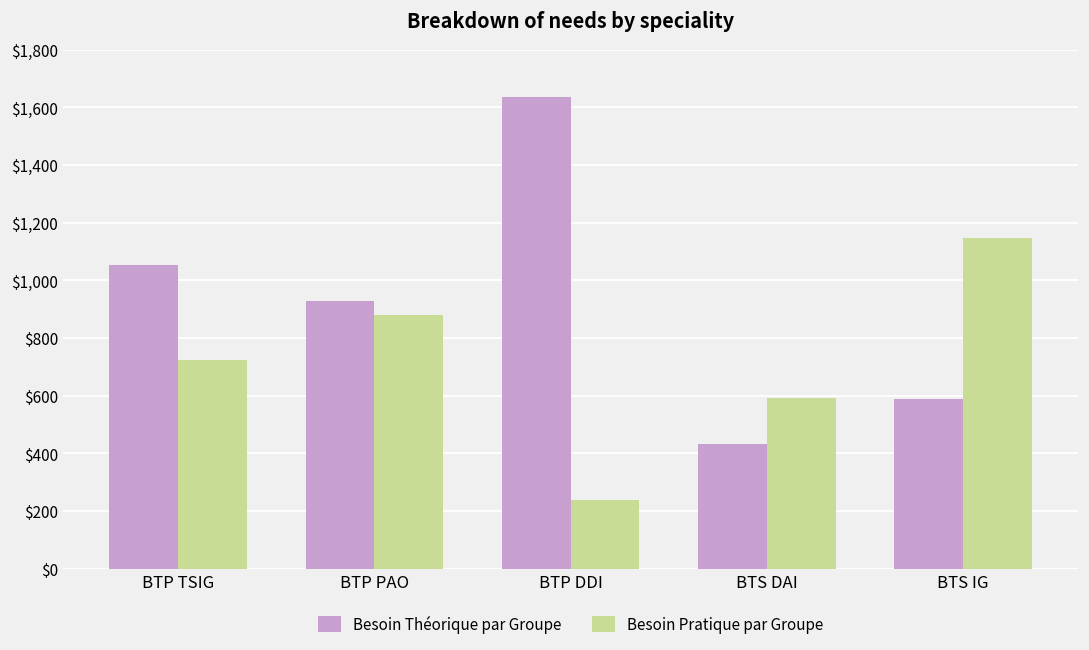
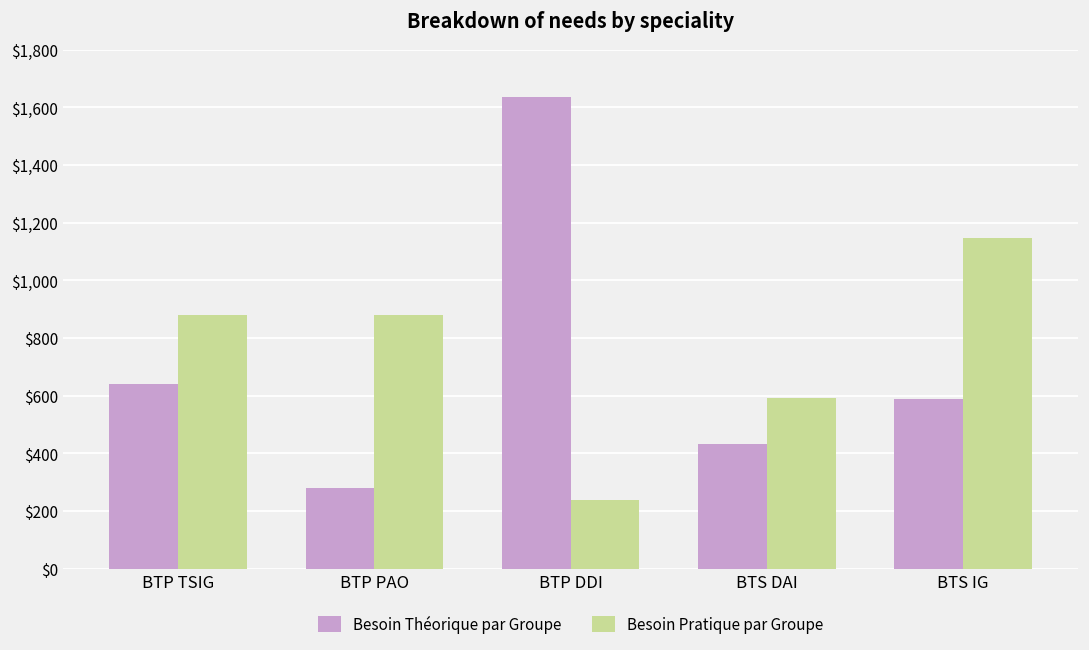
Besoin Théorique par Groupe, BTP TSIG: $1,050 -> $640
Besoin Pratique par Groupe, BTP TSIG: $730 -> $880
Besoin Théorique par Groupe, BTP PAO: $930 -> $280
